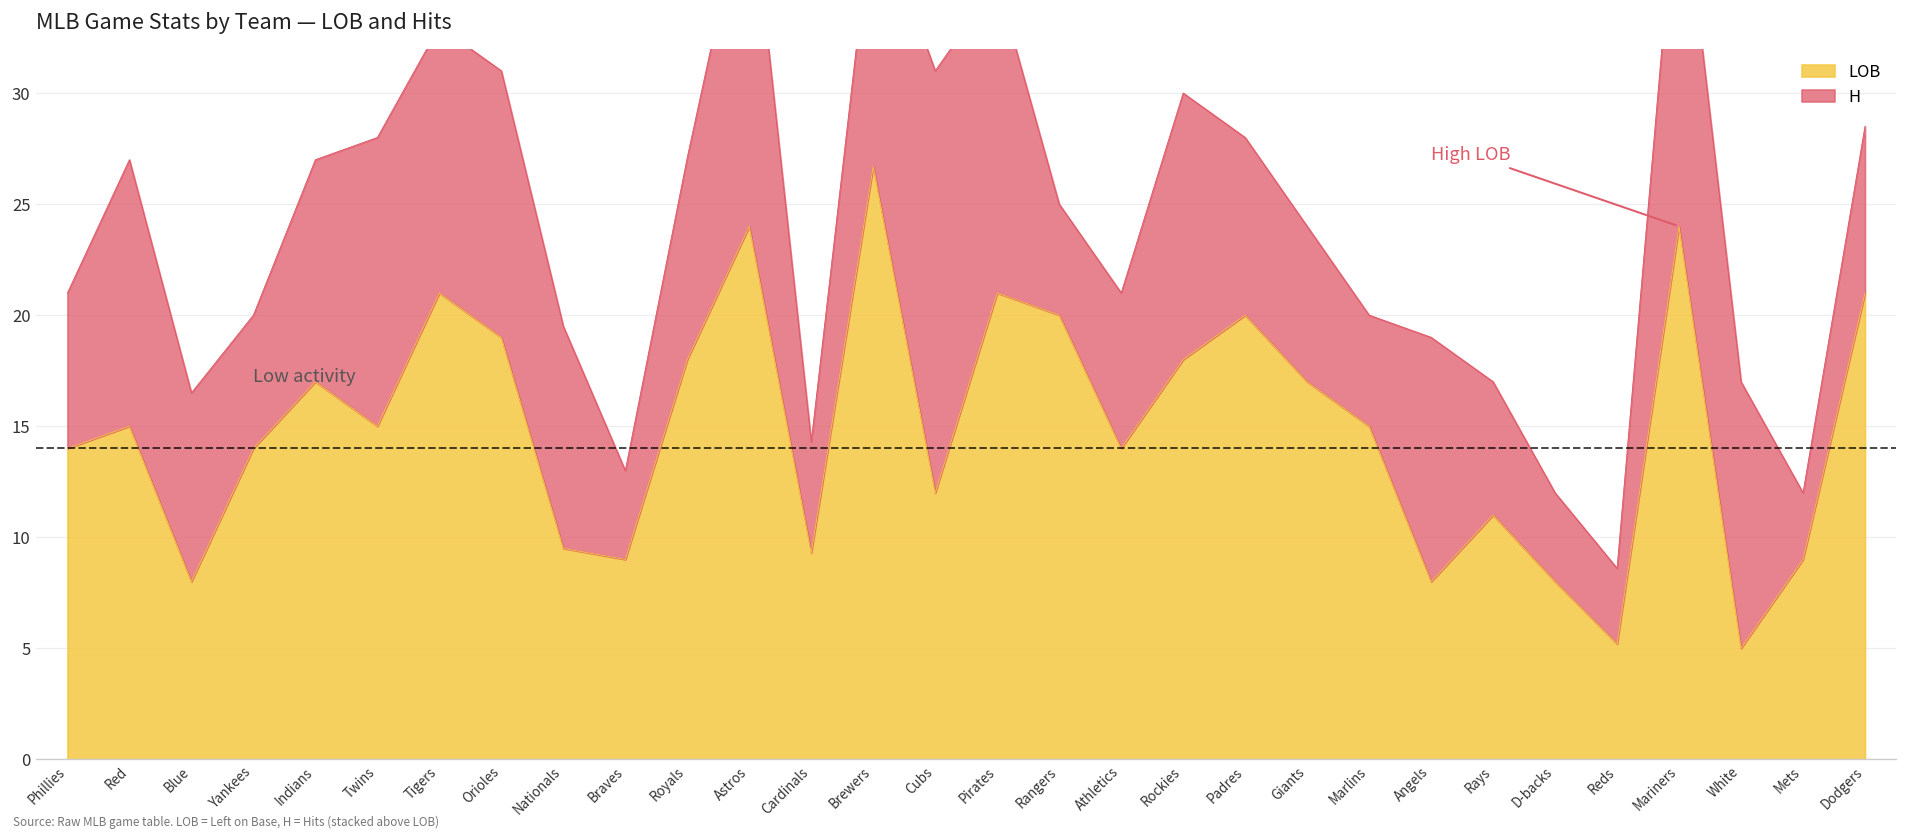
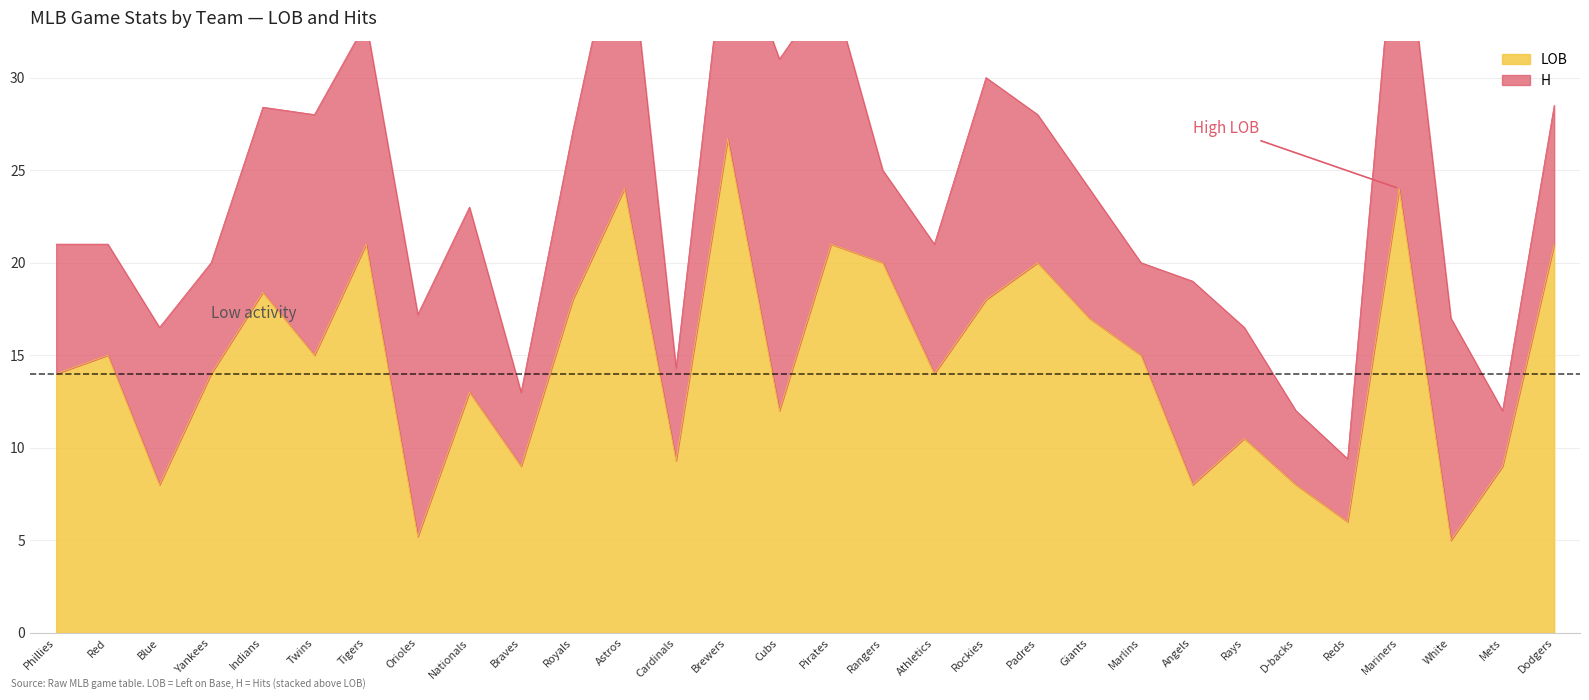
H, Red: 12 -> 6
LOB, Indians: 17.0 -> 18.4
LOB, Orioles: 19.0 -> 5.2
LOB, Nationals: 9.5 -> 13.0
LOB, Rays: 11.0 -> 10.5
LOB, Reds: 5.2 -> 6.0
